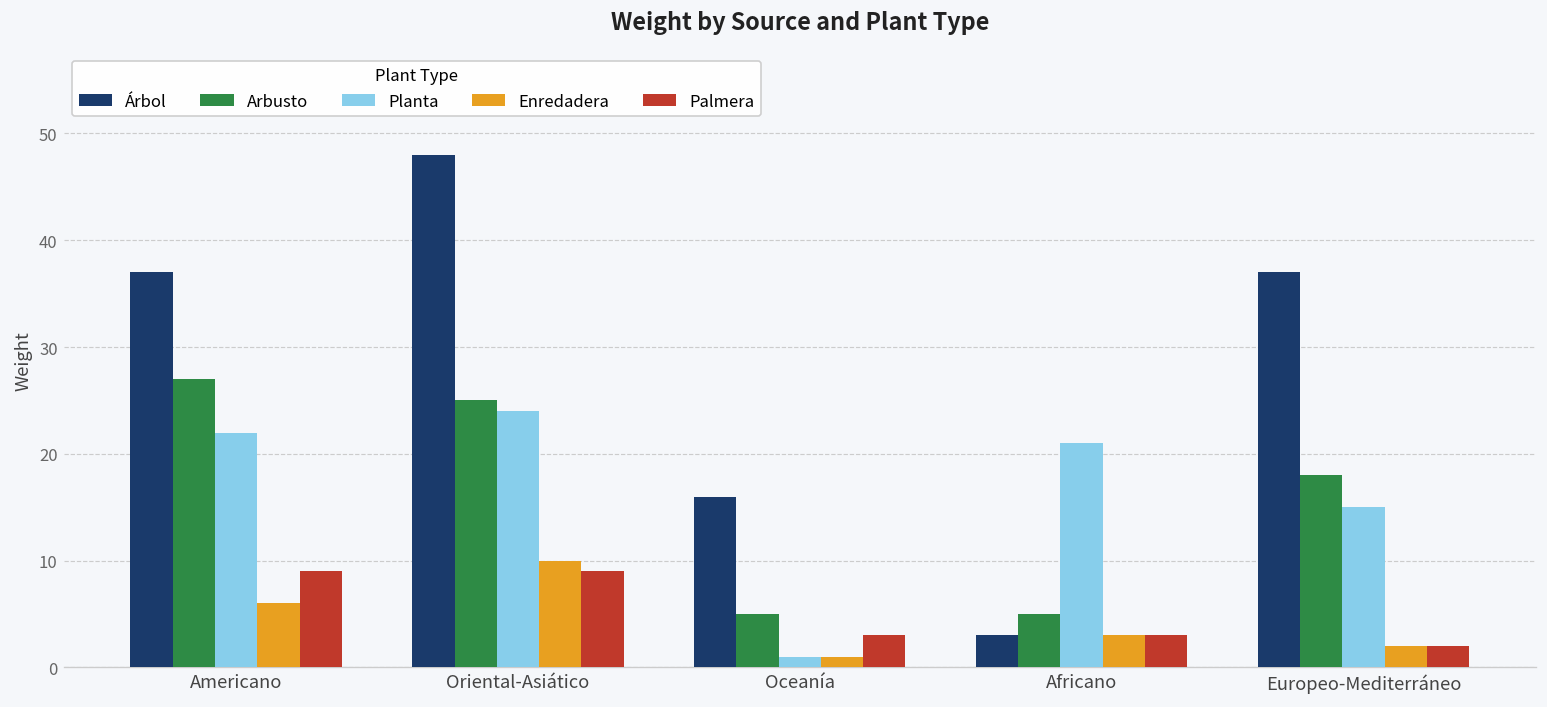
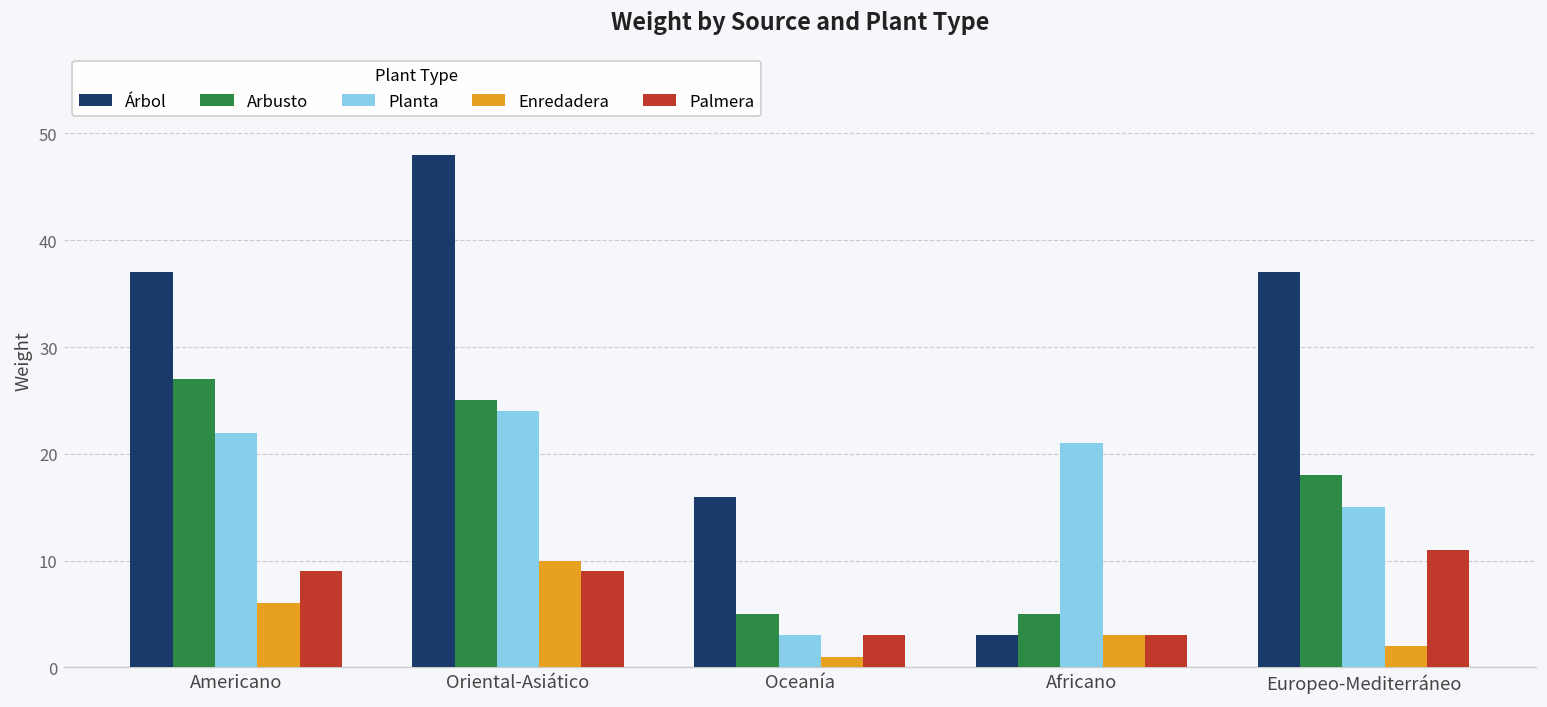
Planta, Oceanía: 1 -> 3
Palmera, Europeo-Mediterráneo: 2 -> 11
